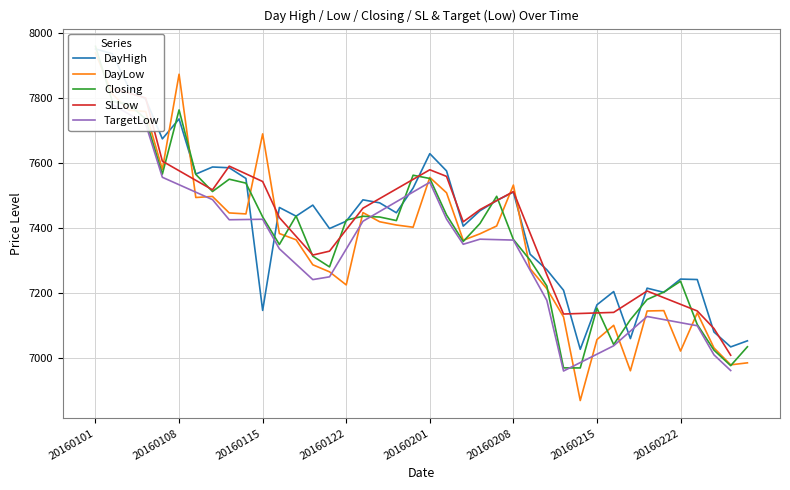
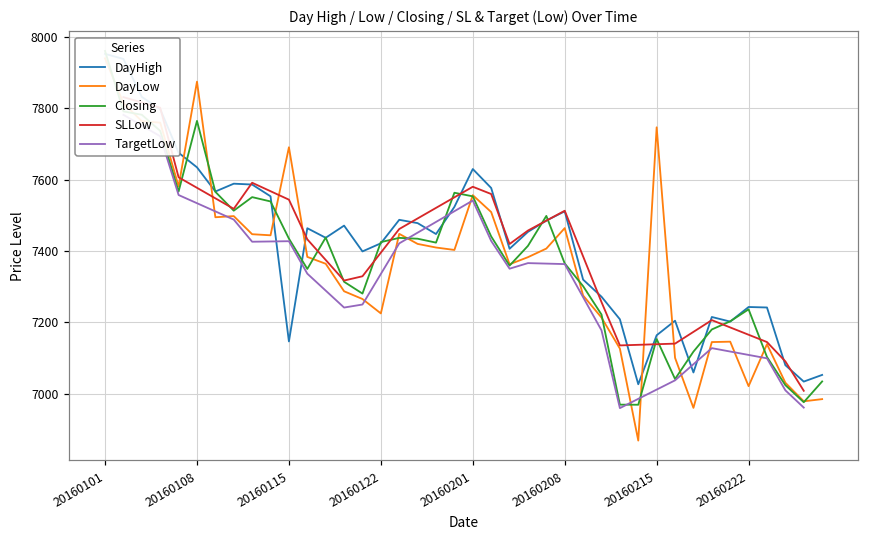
DayHigh, 20160108: 7740 -> 7630
DayLow, 20160208: 7530 -> 7460
DayLow, 20160215: 7060 -> 7750
